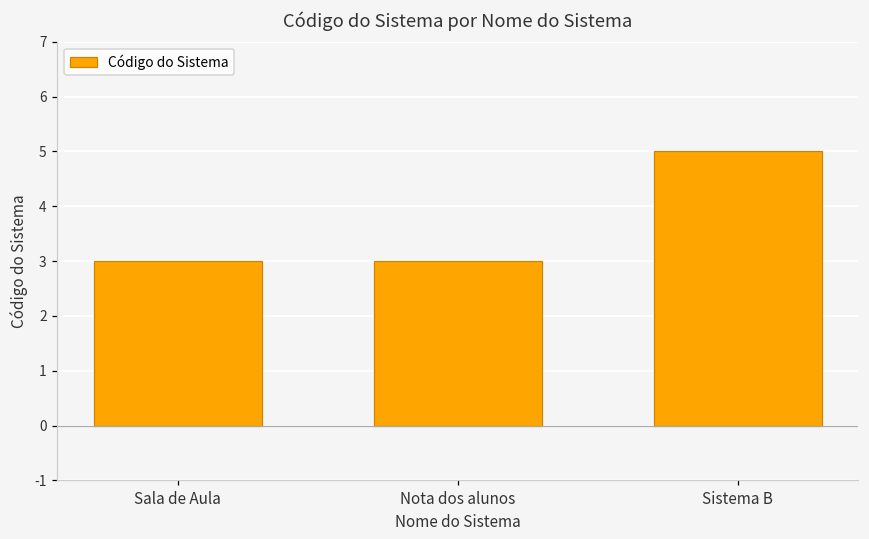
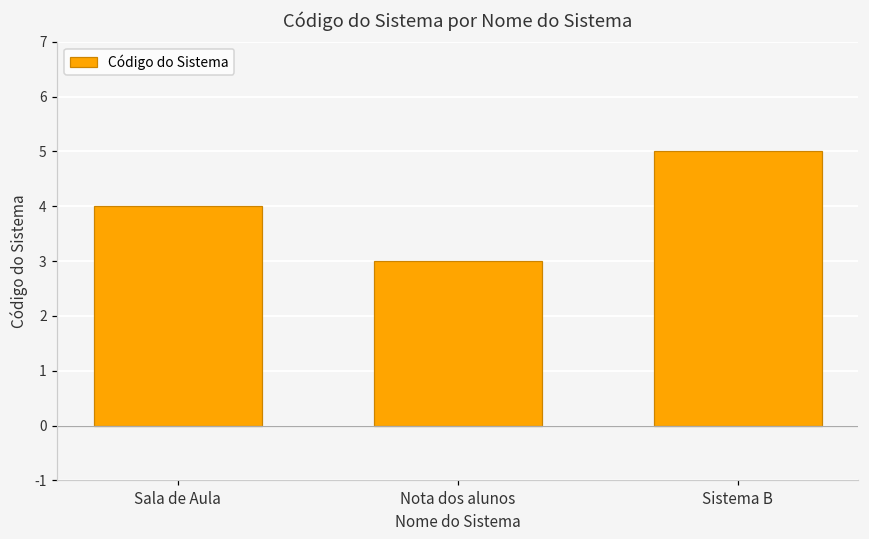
Sala de Aula: 3 -> 4
